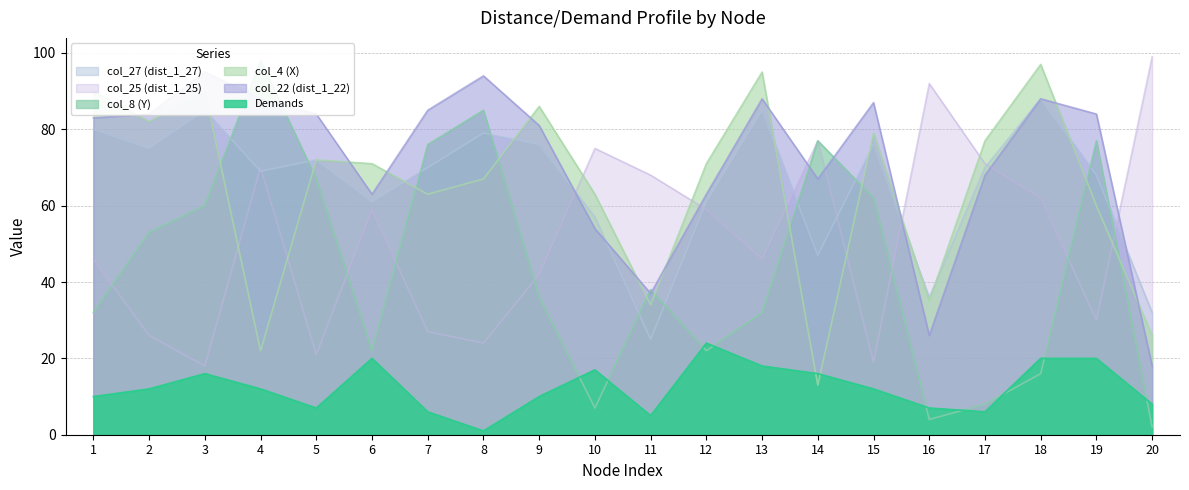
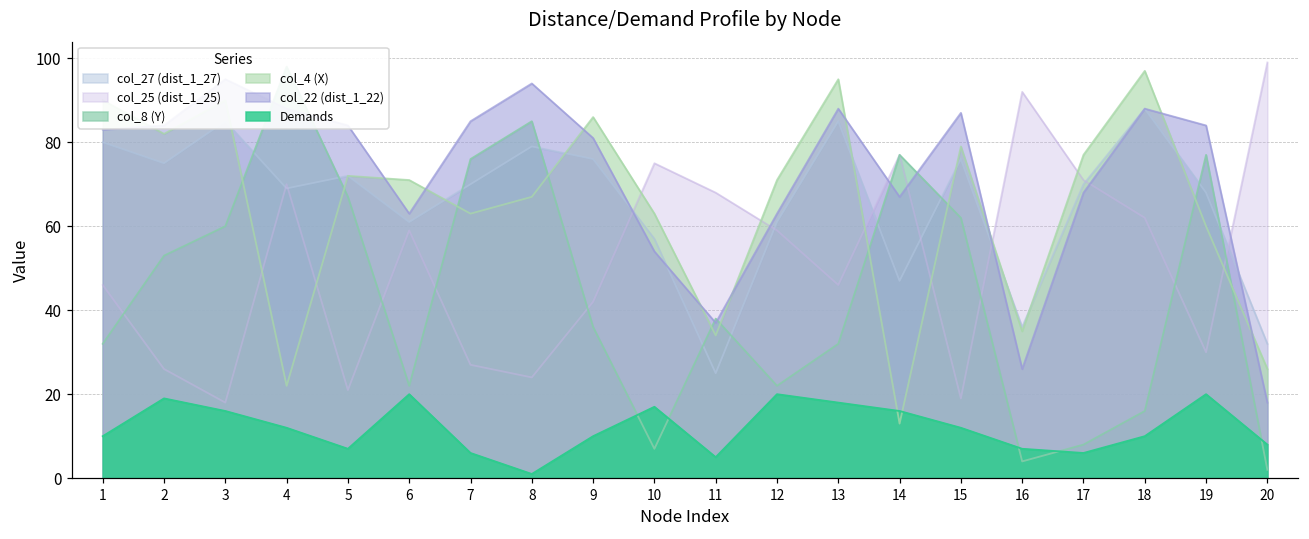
Demands, 2: 12 -> 19
Demands, 12: 24 -> 20
Demands, 18: 20 -> 10
